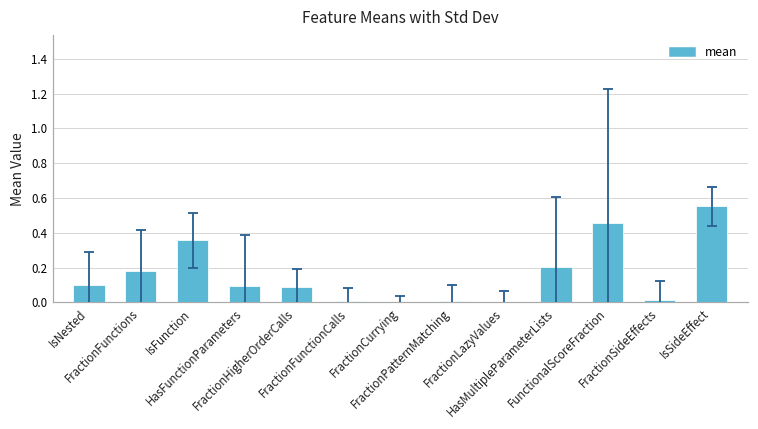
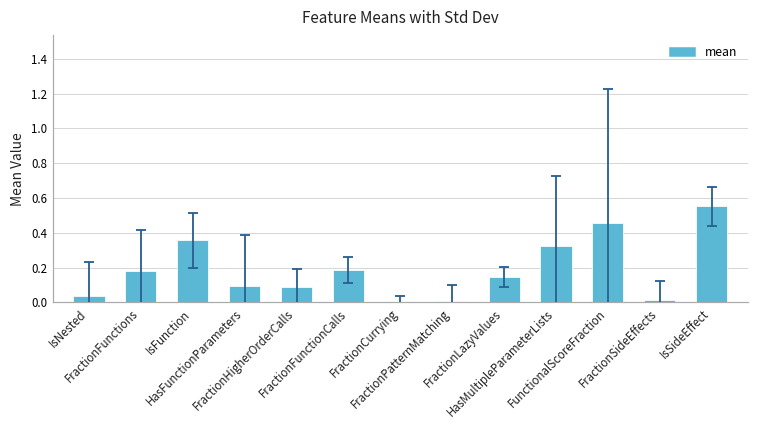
mean, IsNested: 0.10 -> 0.04
mean, FractionFunctionCalls: 0.01 -> 0.19
mean, FractionLazyValues: 0.00 -> 0.15
mean, HasMultipleParameterLists: 0.20 -> 0.33
